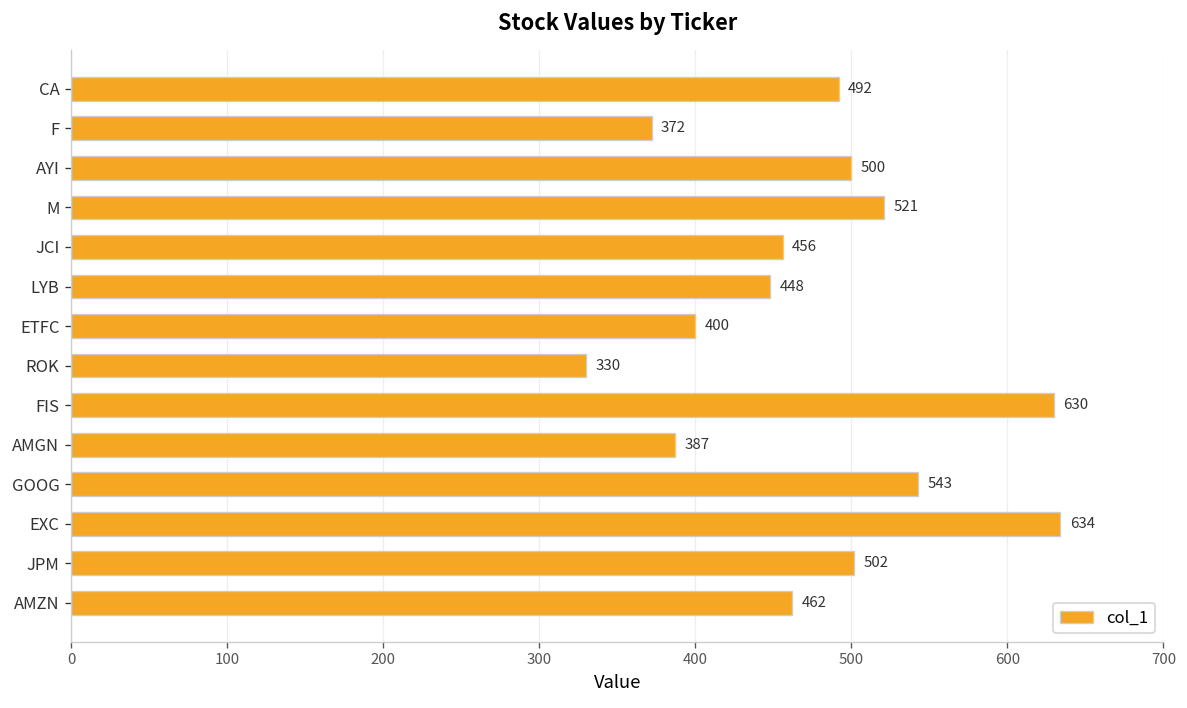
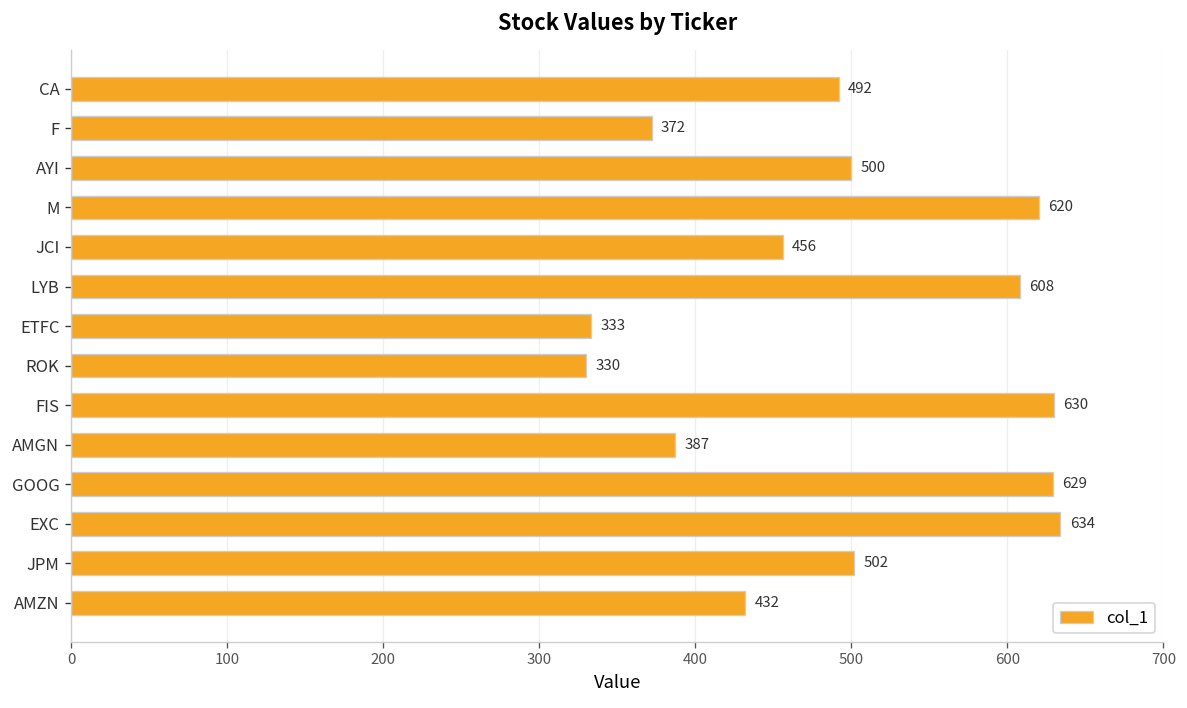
M: 521 -> 620
LYB: 448 -> 608
ETFC: 400 -> 333
GOOG: 543 -> 629
AMZN: 462 -> 432
